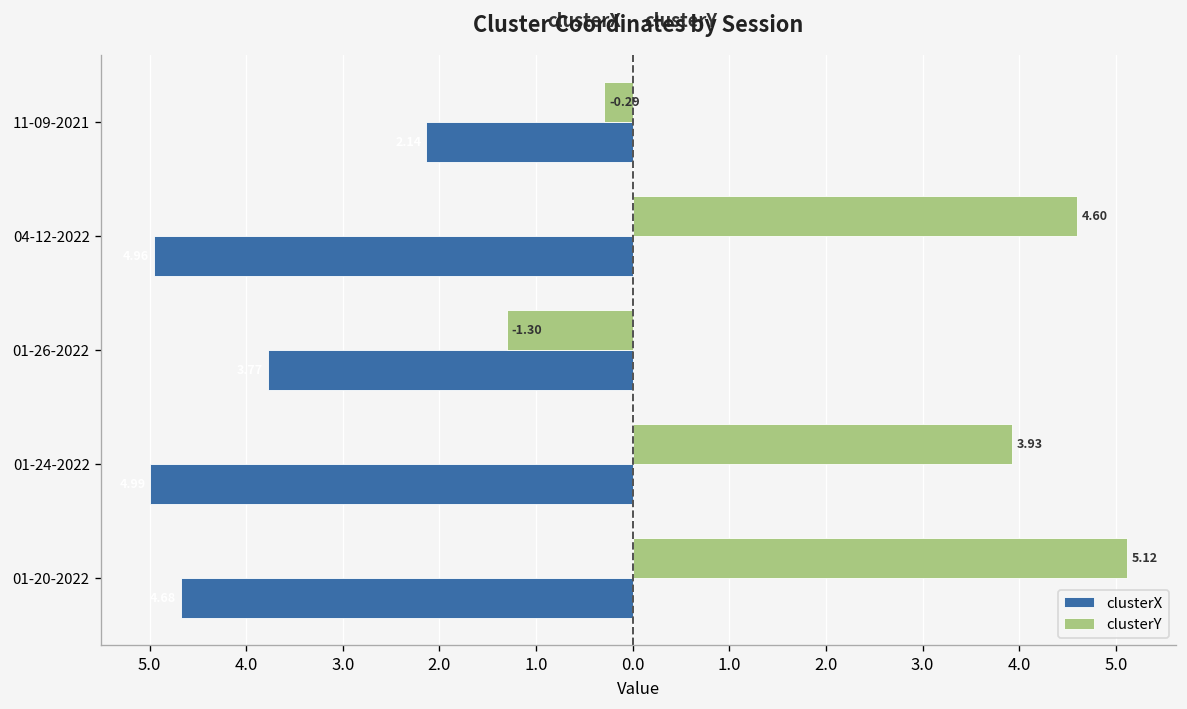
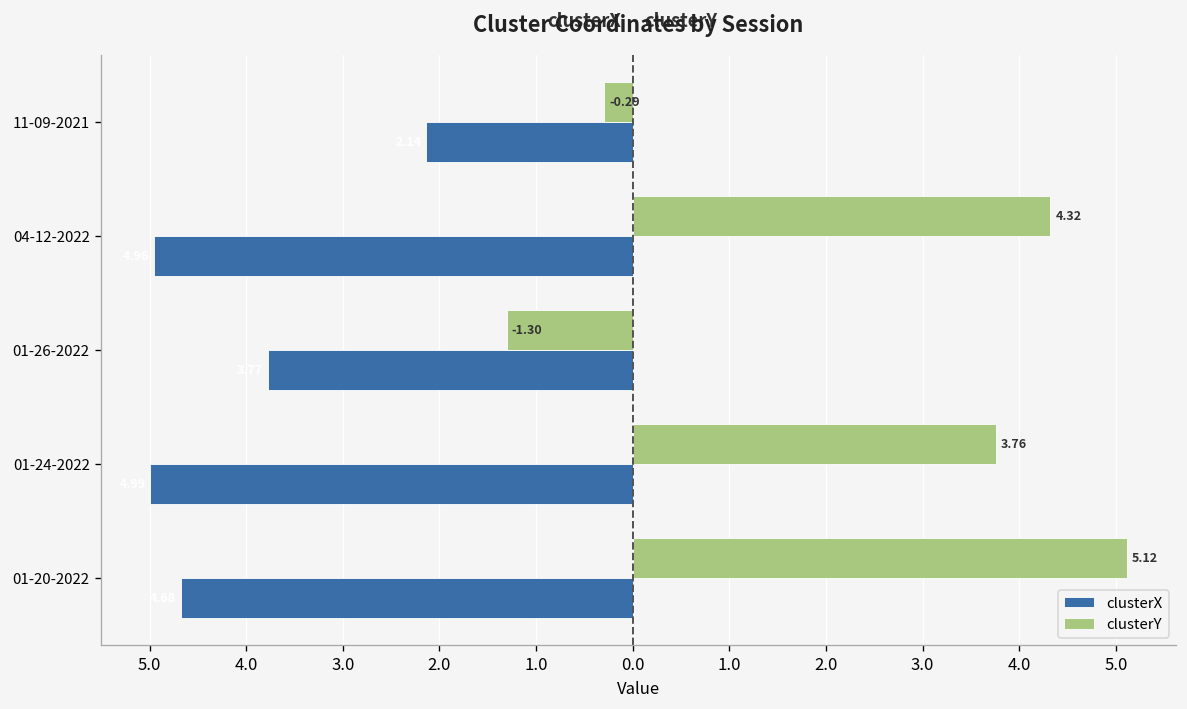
clusterY, 04-12-2022: 4.60 -> 4.32
clusterY, 01-24-2022: 3.93 -> 3.76
